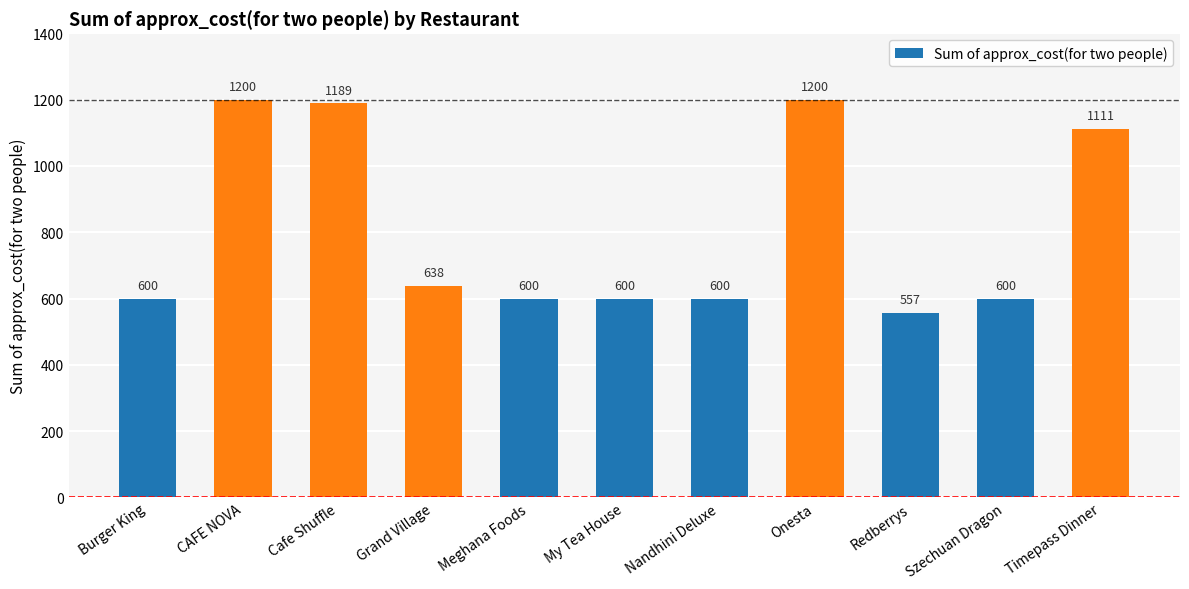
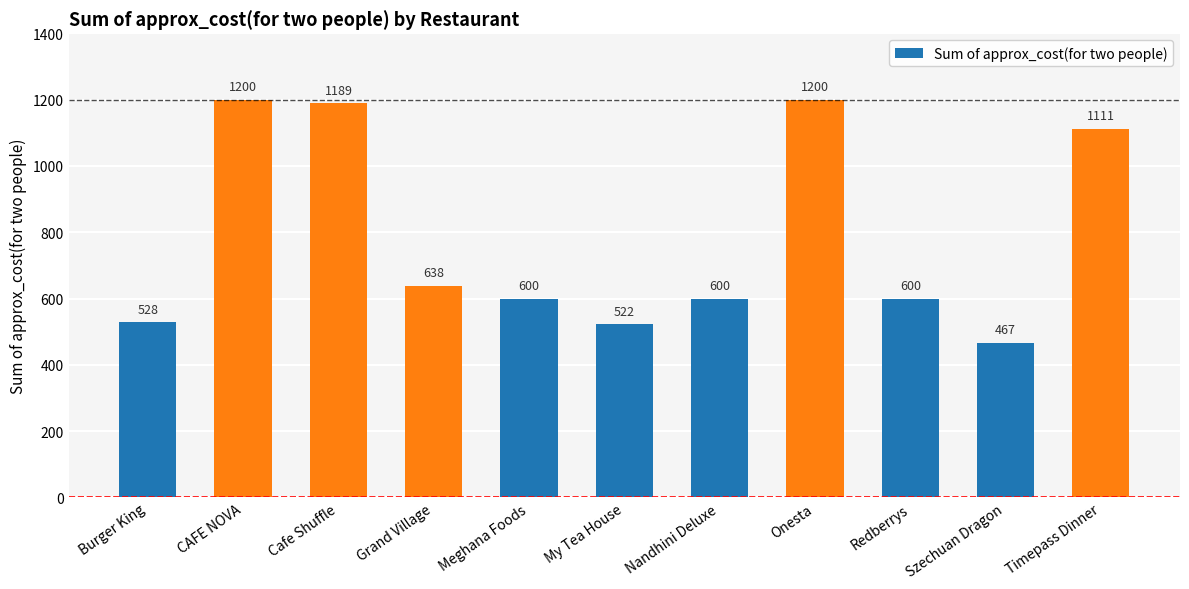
Burger King: 600 -> 528
My Tea House: 600 -> 522
Redberrys: 557 -> 600
Szechuan Dragon: 600 -> 467
